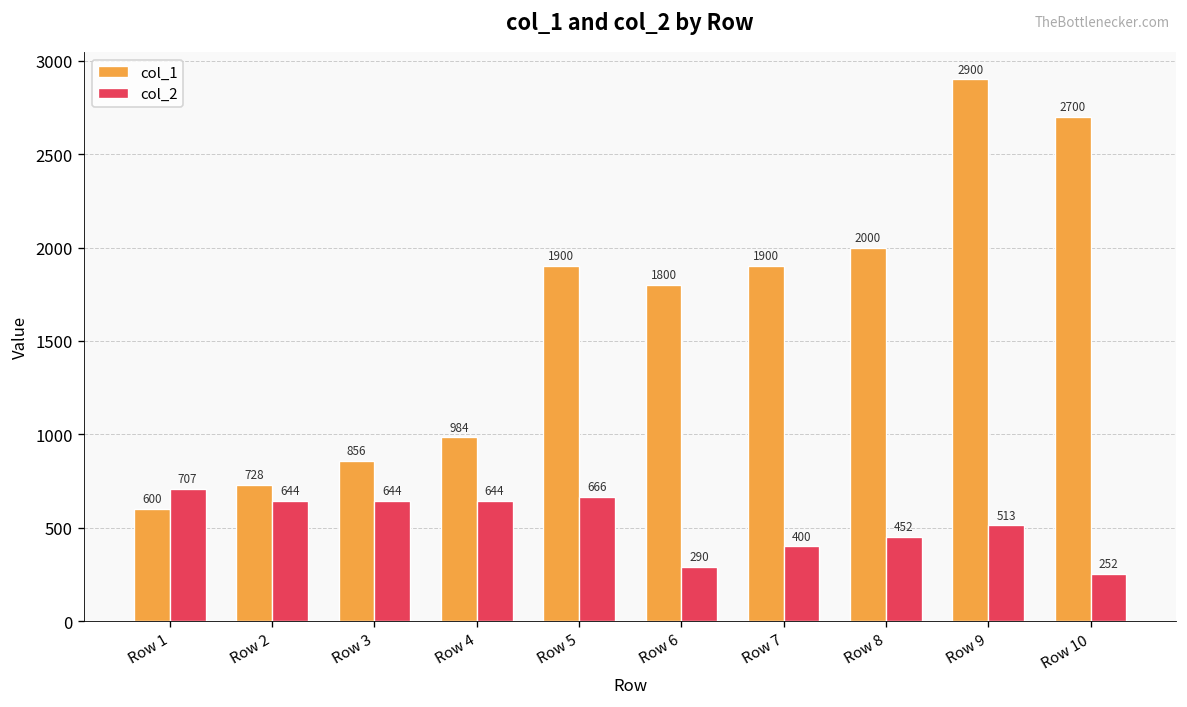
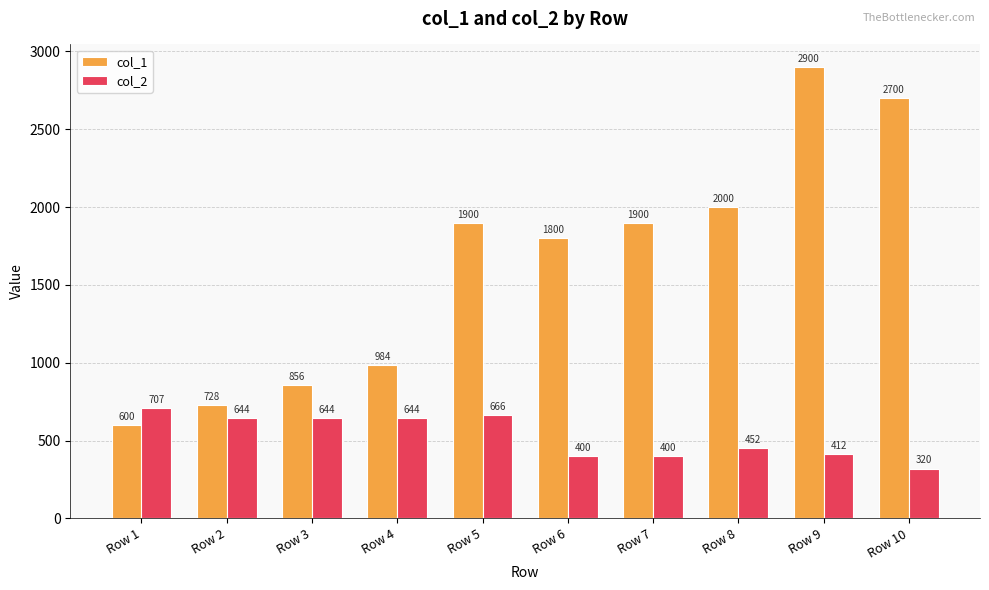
col_2, Row 6: 290 -> 400
col_2, Row 9: 513 -> 412
col_2, Row 10: 252 -> 320
